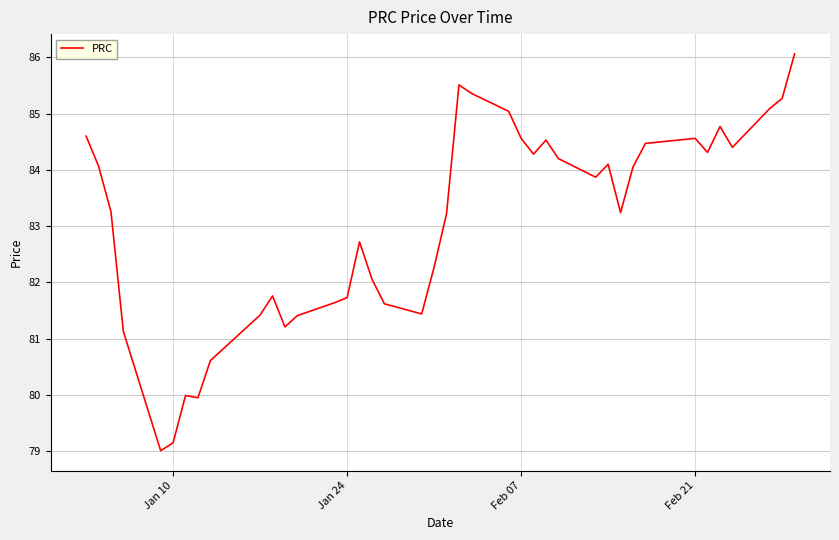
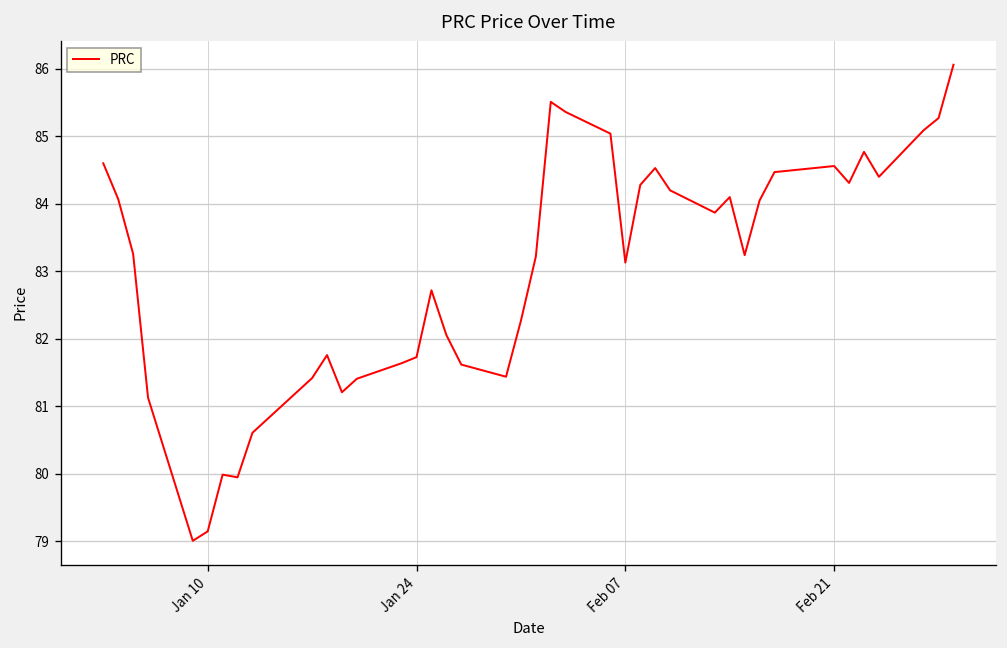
Feb 07: 84.6 -> 83.1
